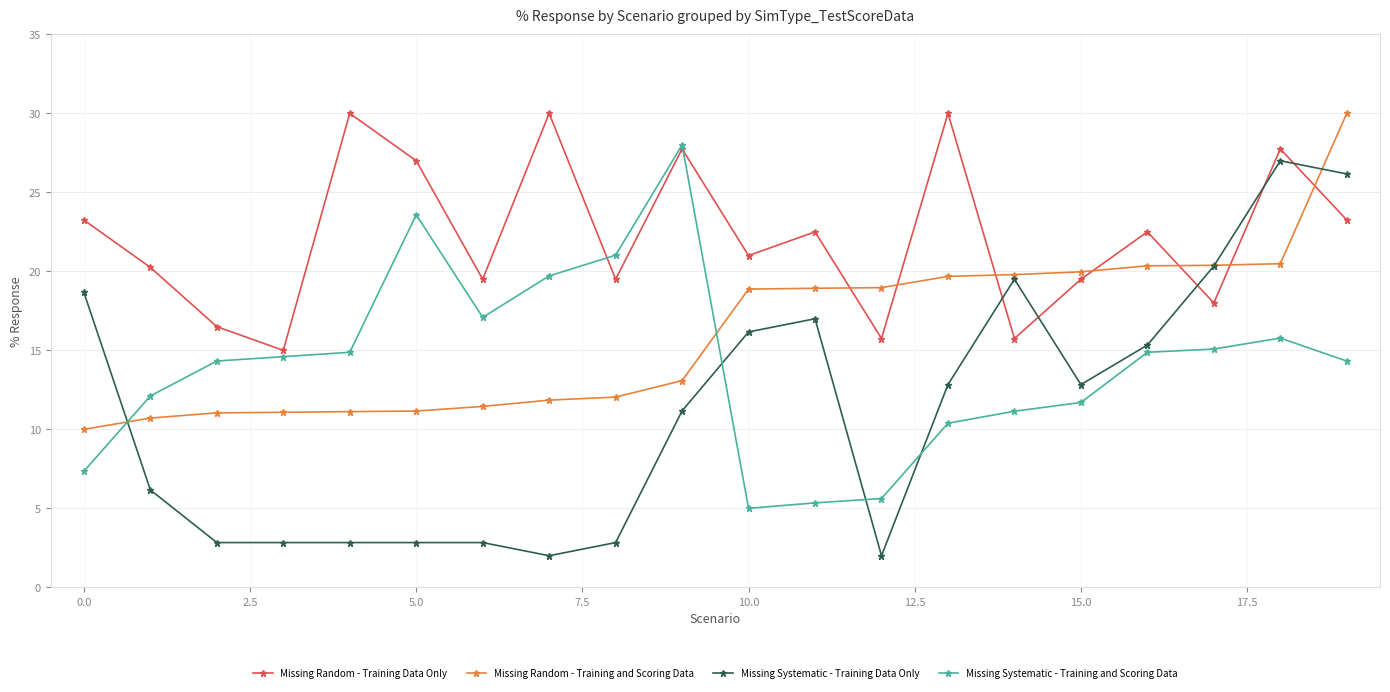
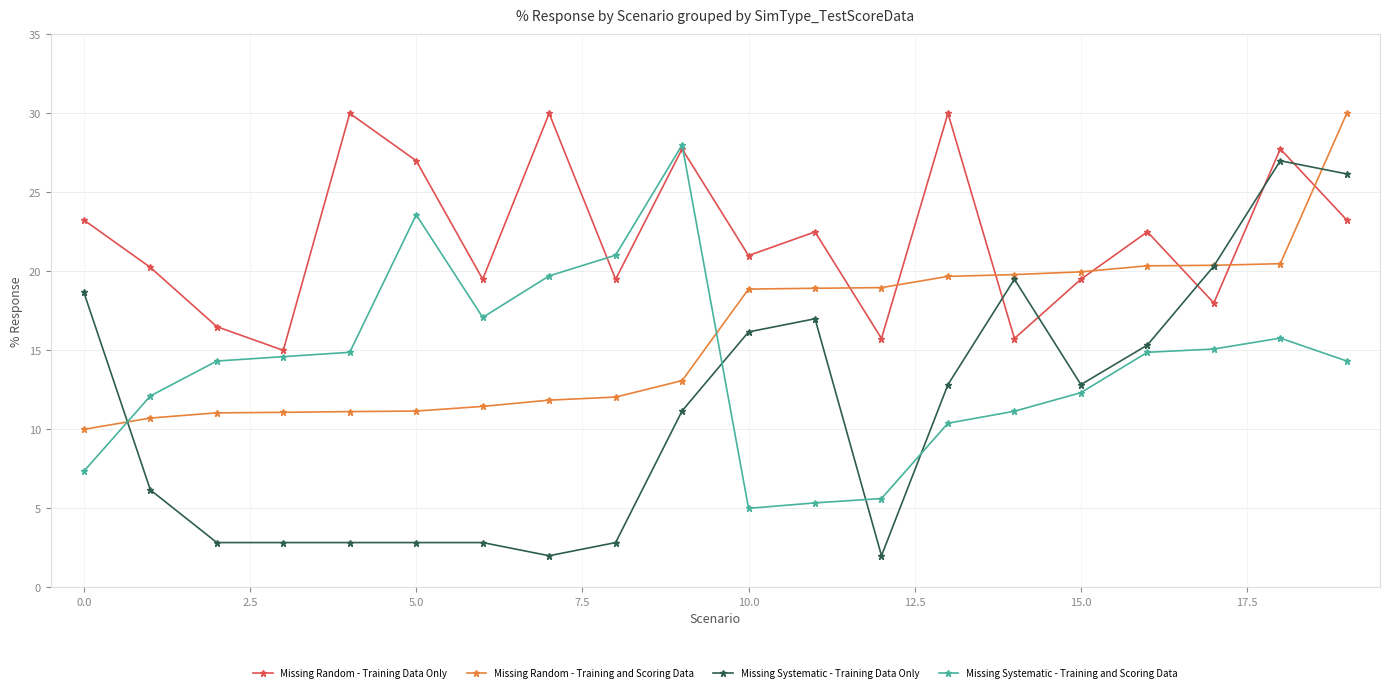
Missing Systematic - Training and Scoring Data, 15.0: 11.7 -> 12.3
